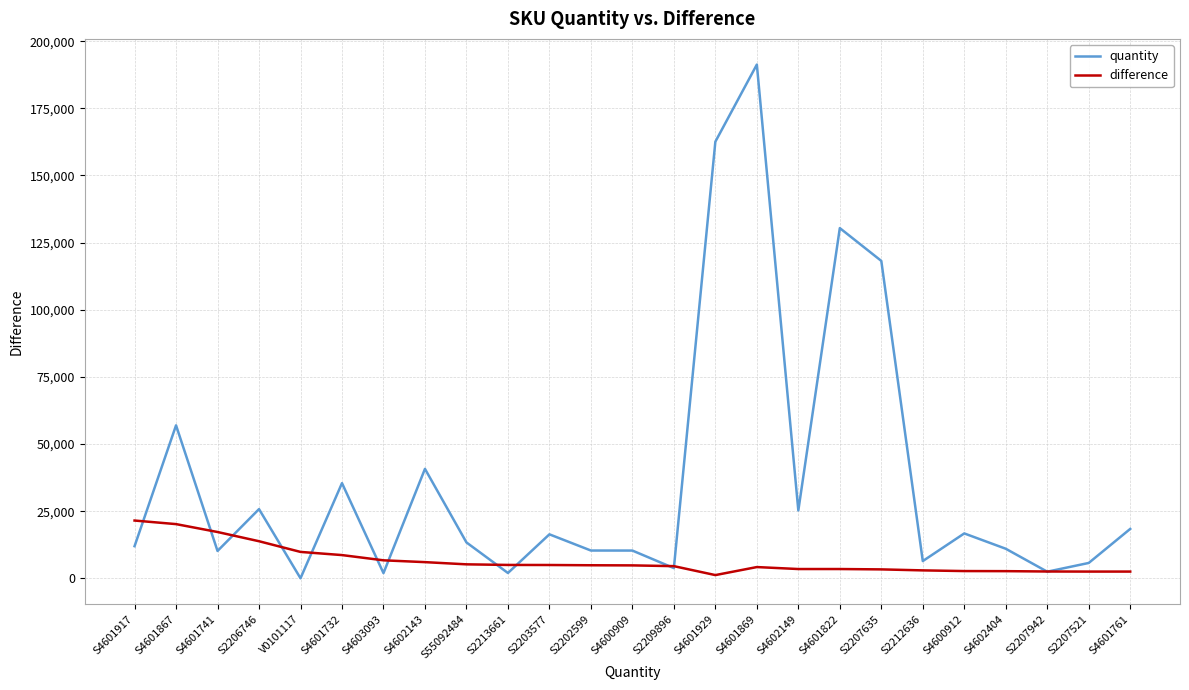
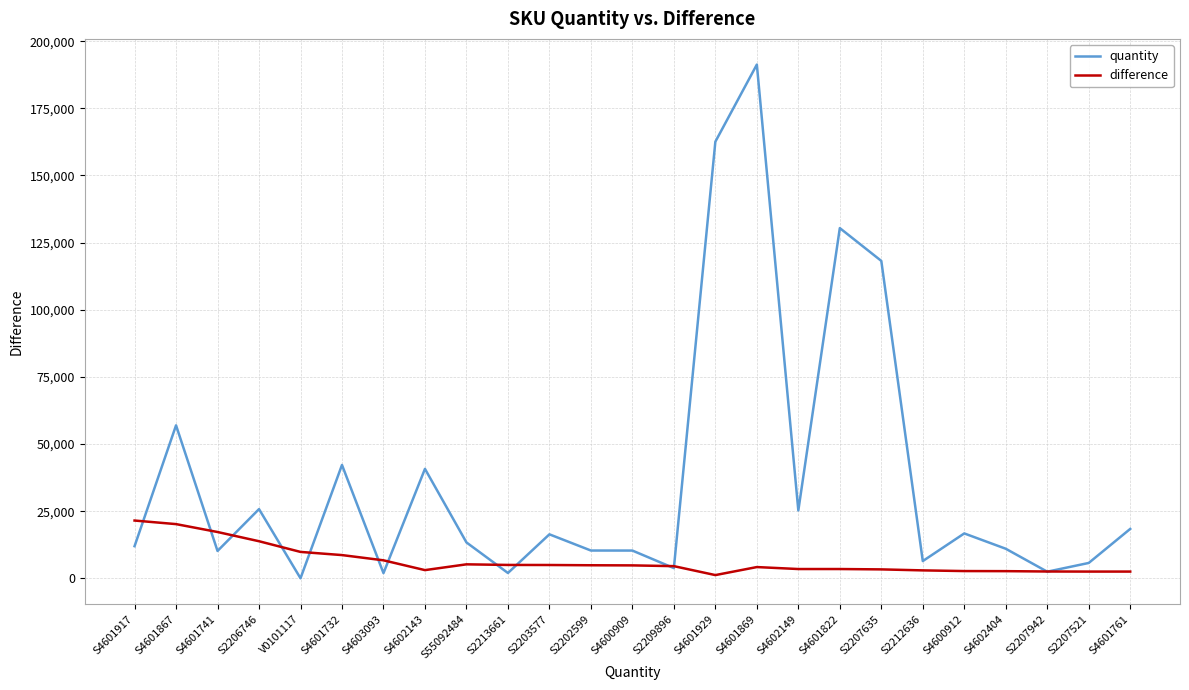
quantity, S4601732: 35,000 -> 42,000
difference, S4602143: 6,000 -> 3,000
